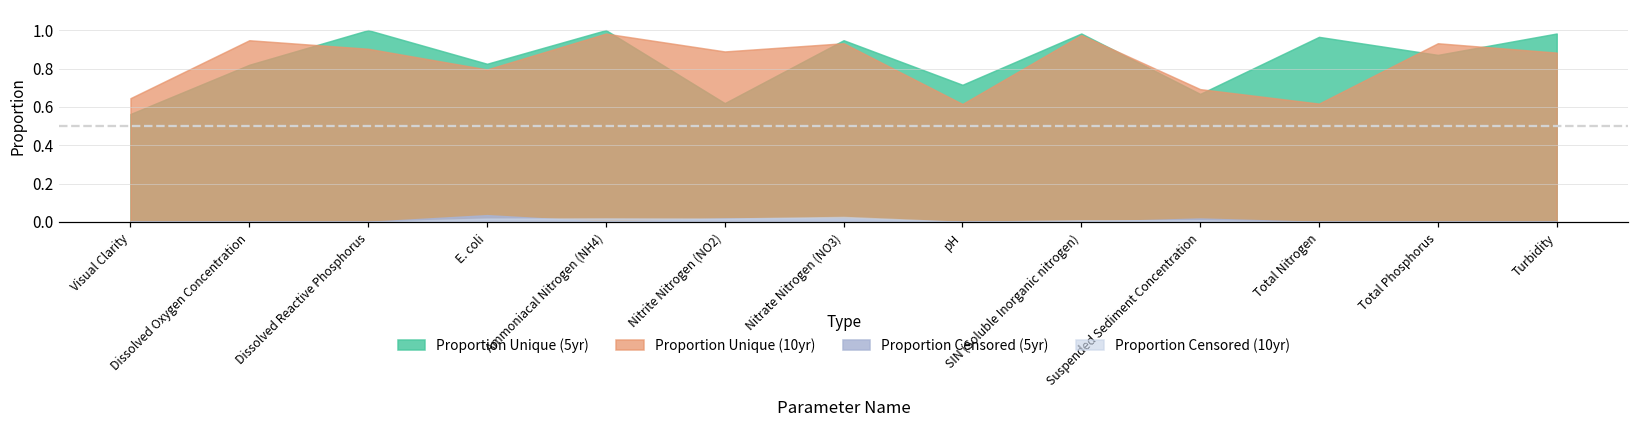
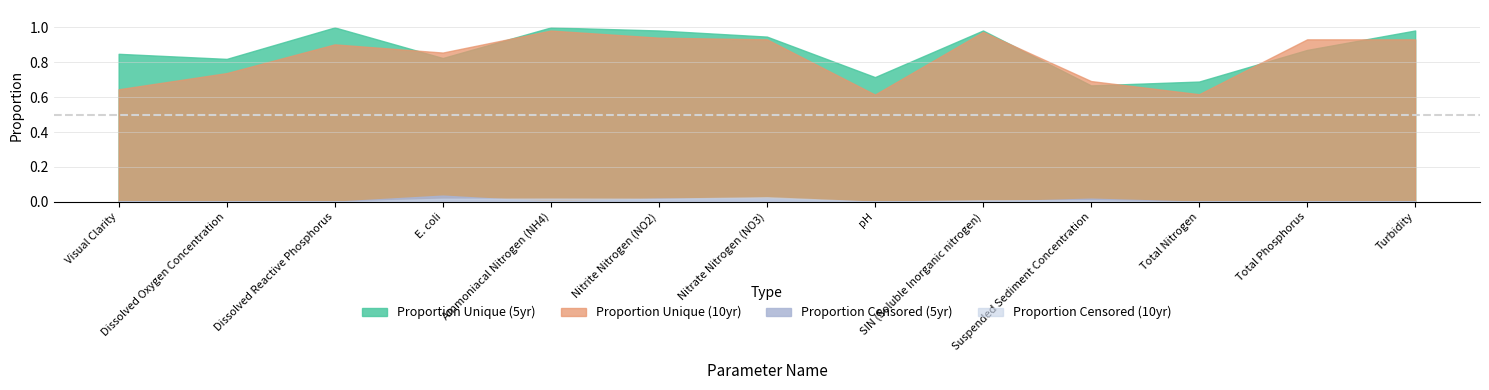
Proportion Unique (5yr), Visual Clarity: 0.56 -> 0.85
Proportion Unique (10yr), Dissolved Oxygen Concentration: 0.95 -> 0.74
Proportion Unique (10yr), E. coli: 0.79 -> 0.86
Proportion Unique (5yr), Nitrite Nitrogen (NO2): 0.62 -> 0.98
Proportion Unique (10yr), Nitrite Nitrogen (NO2): 0.89 -> 0.94
Proportion Unique (5yr), Total Nitrogen: 0.96 -> 0.69
Proportion Unique (10yr), Turbidity: 0.88 -> 0.93
